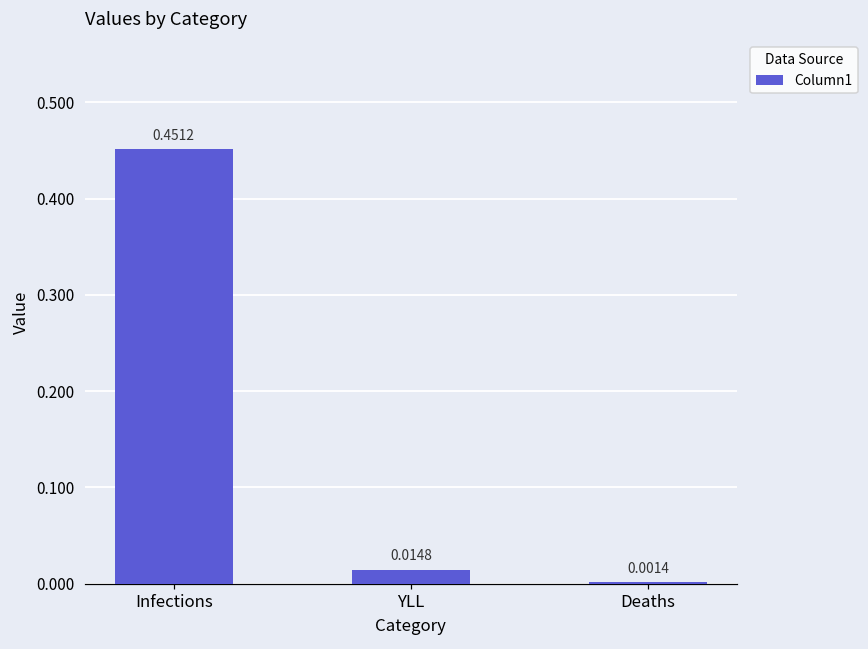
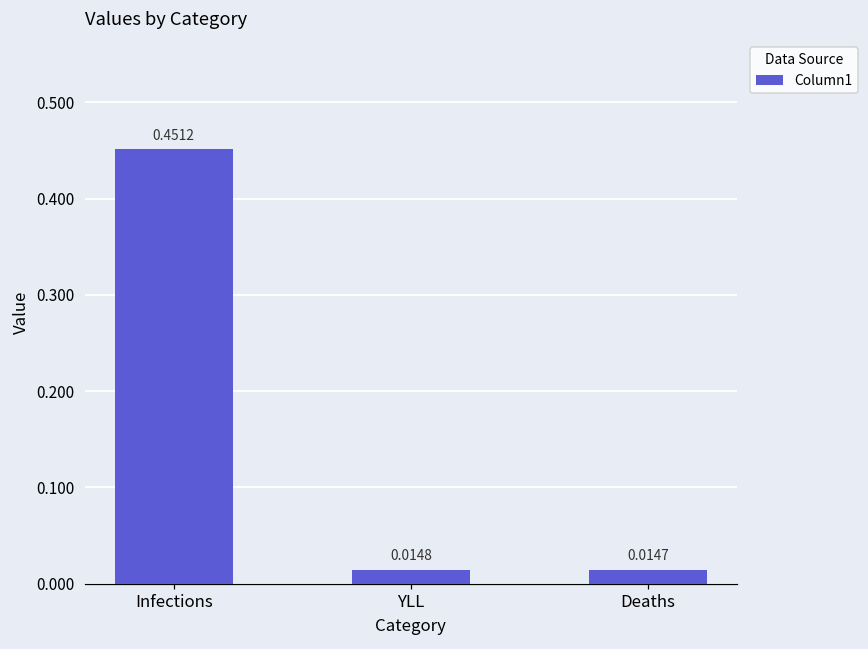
Deaths: 0.0014 -> 0.0147
